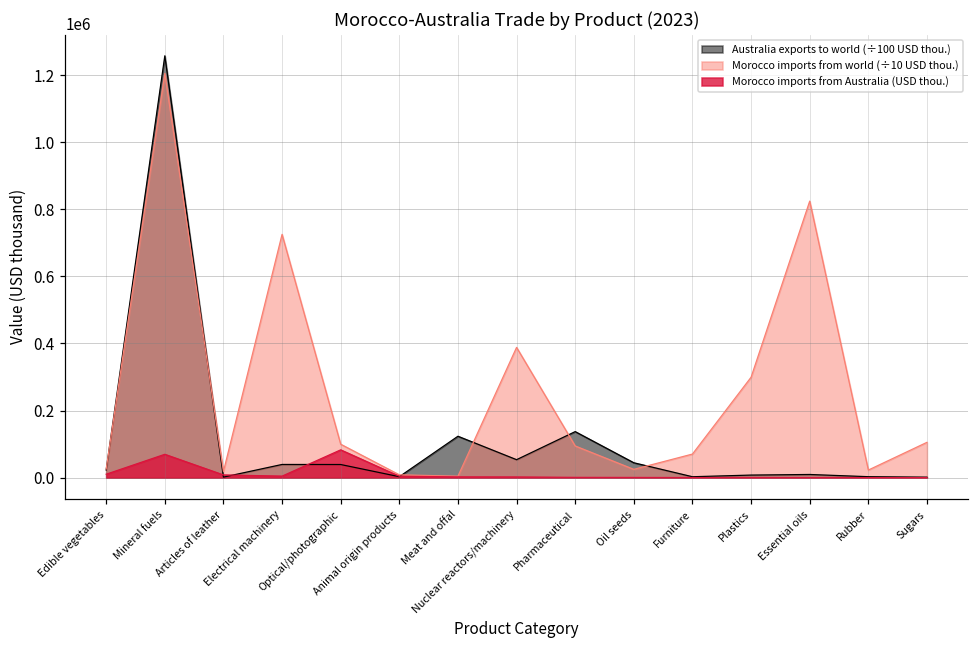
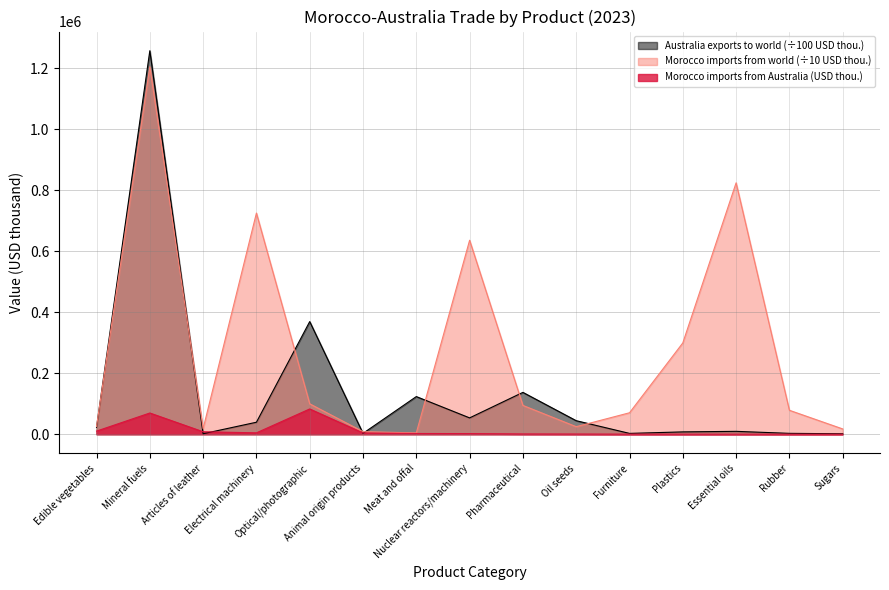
Australia exports to world (÷100 USD thou.), Optical/photographic: 40000 -> 370000
Morocco imports from world (÷10 USD thou.), Nuclear reactors/machinery: 390000 -> 640000
Morocco imports from world (÷10 USD thou.), Rubber: 20000 -> 80000
Morocco imports from world (÷10 USD thou.), Sugars: 110000 -> 20000
